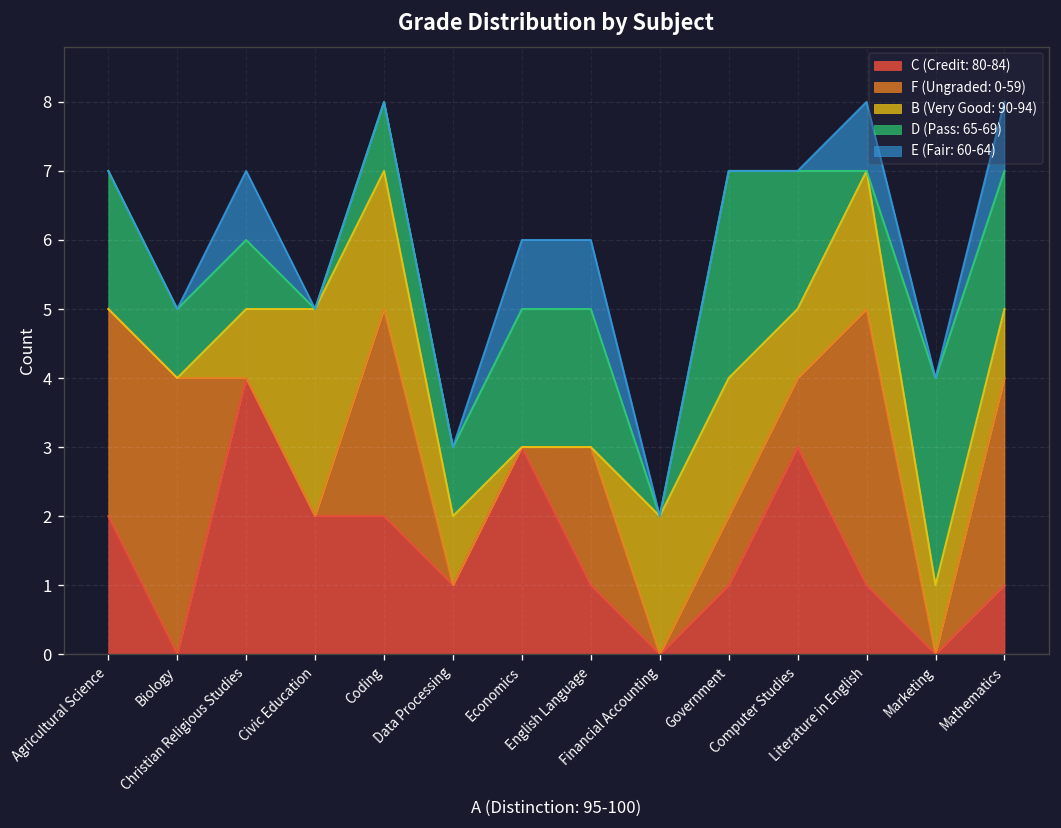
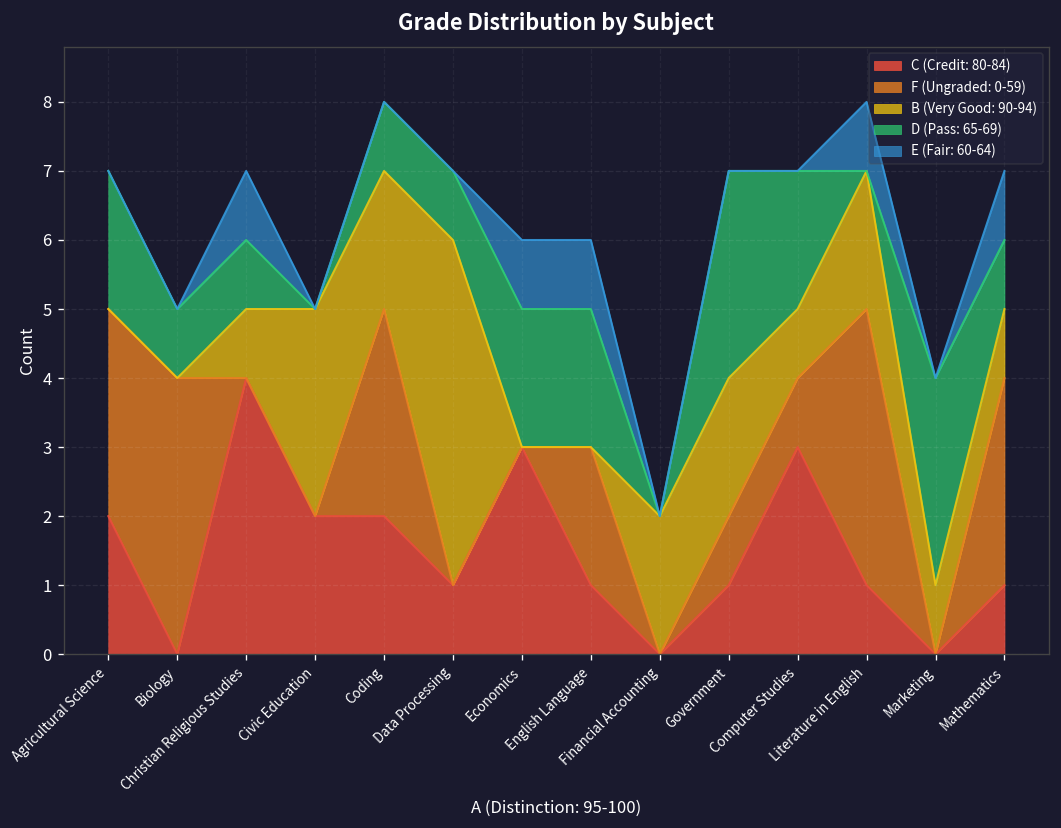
B (Very Good: 90-94), Data Processing: 1 -> 5
D (Pass: 65-69), Mathematics: 2 -> 1
